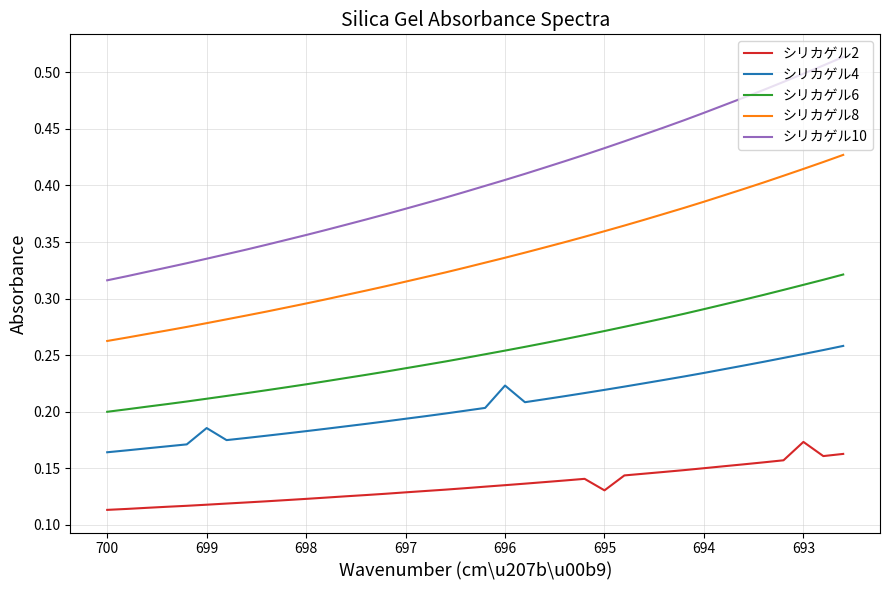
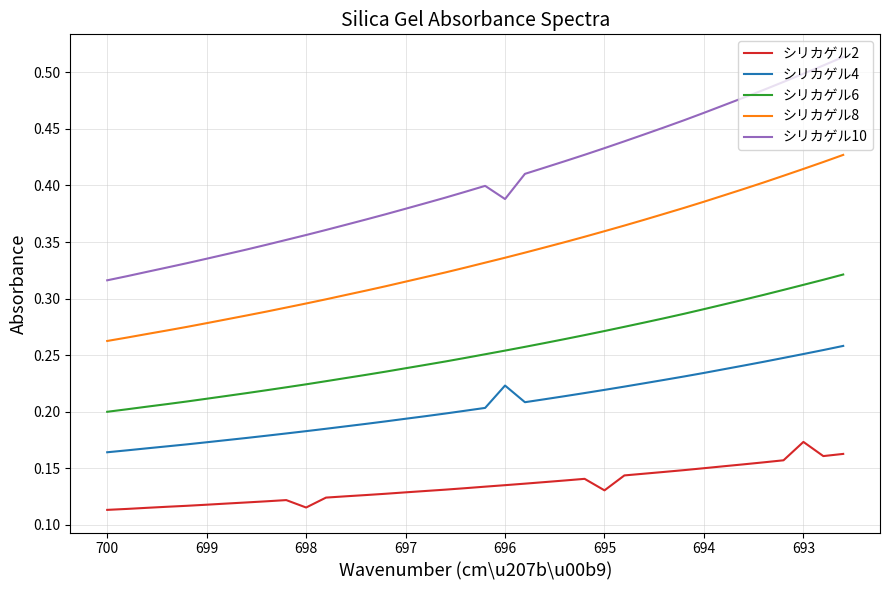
シリカゲル4, 699: 0.186 -> 0.173
シリカゲル2, 698: 0.123 -> 0.115
シリカゲル10, 696: 0.405 -> 0.388
